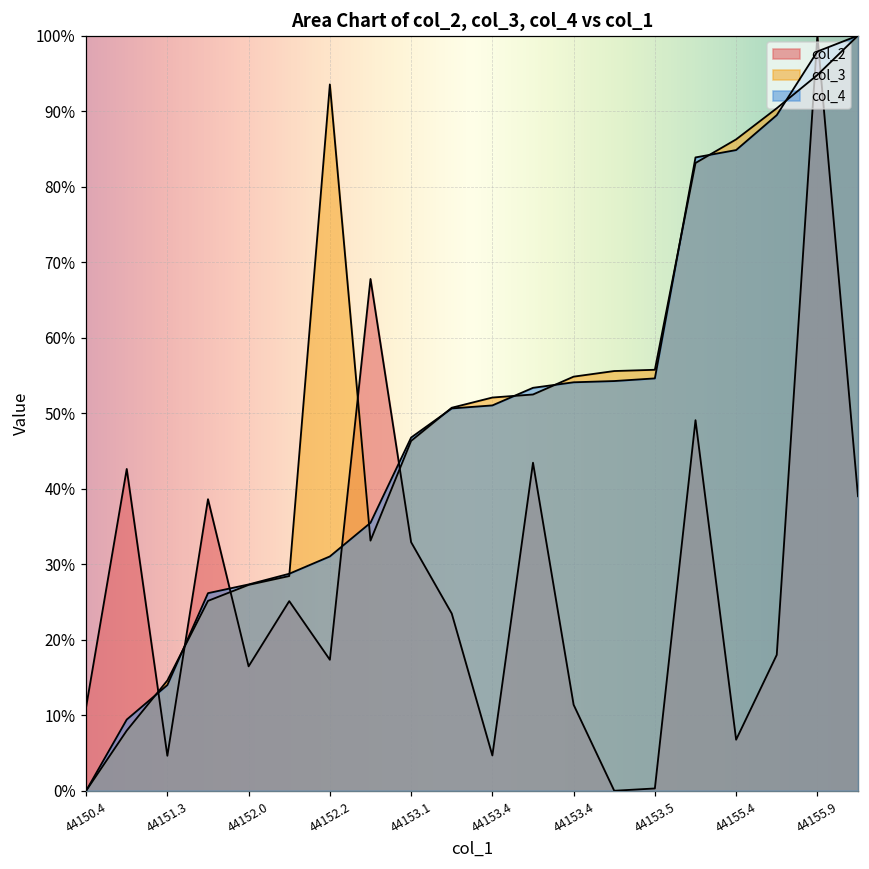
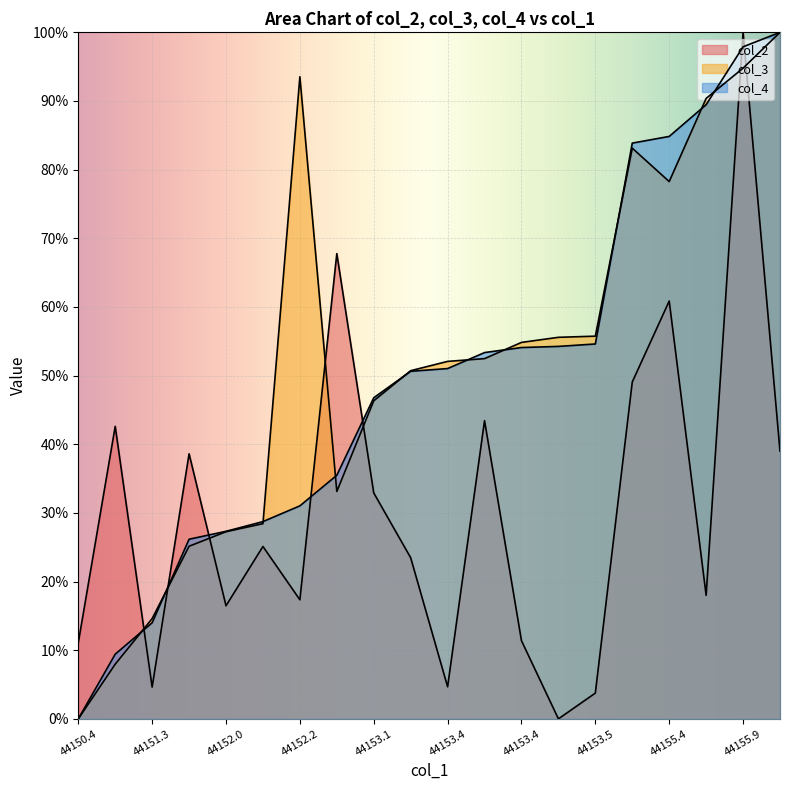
col_2, 44153.5: 0% -> 4%
col_2, 44155.4: 7% -> 61%
col_3, 44155.4: 86% -> 78%
